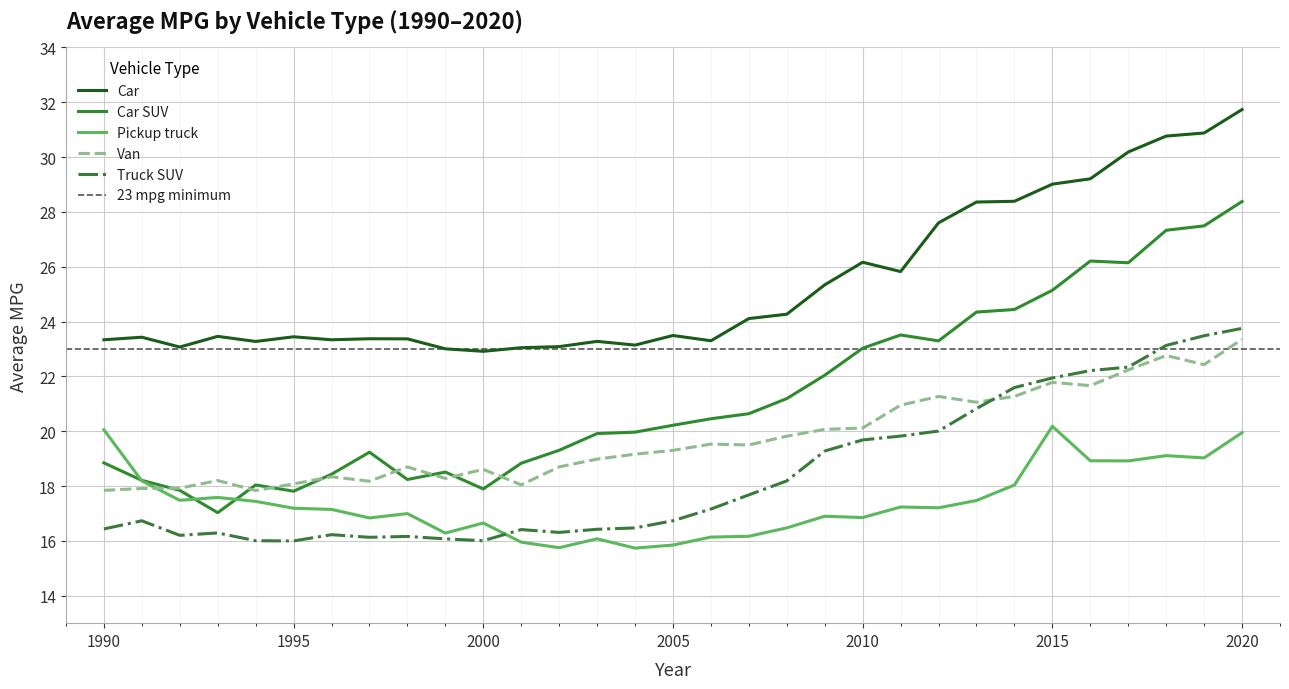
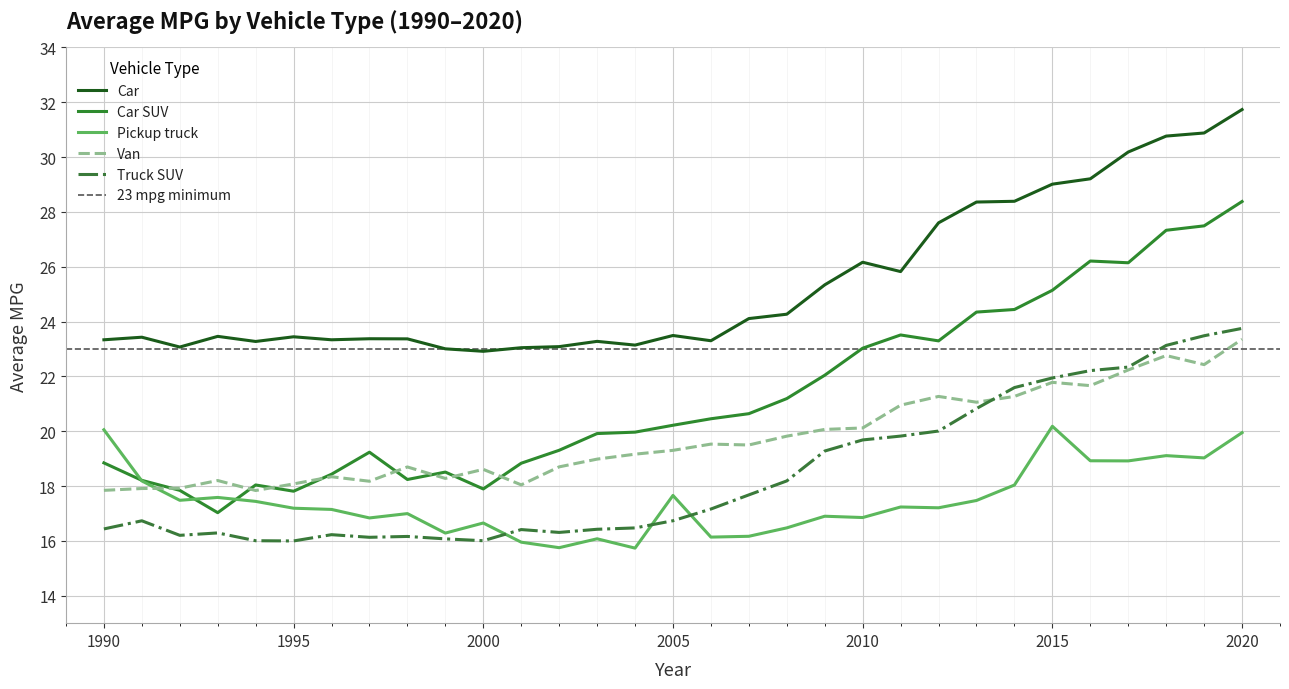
Pickup truck, 2005: 15.8 -> 17.7
